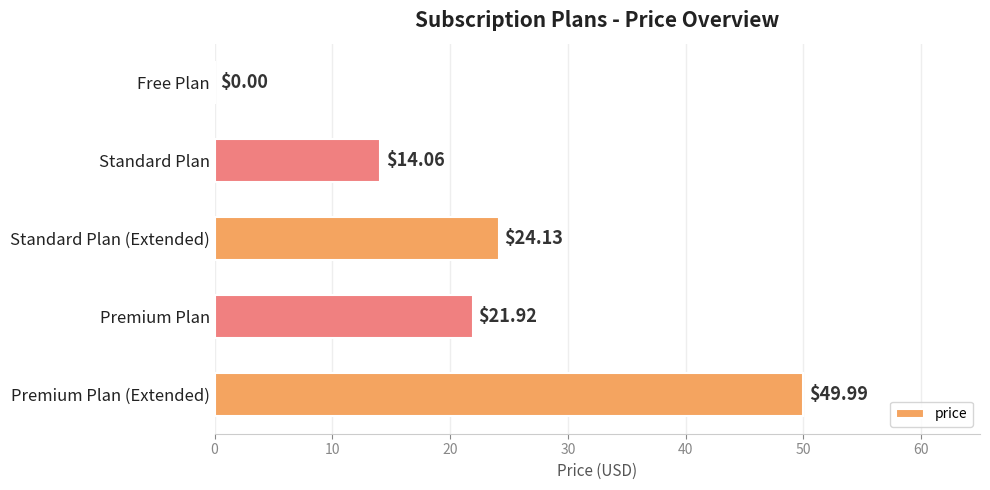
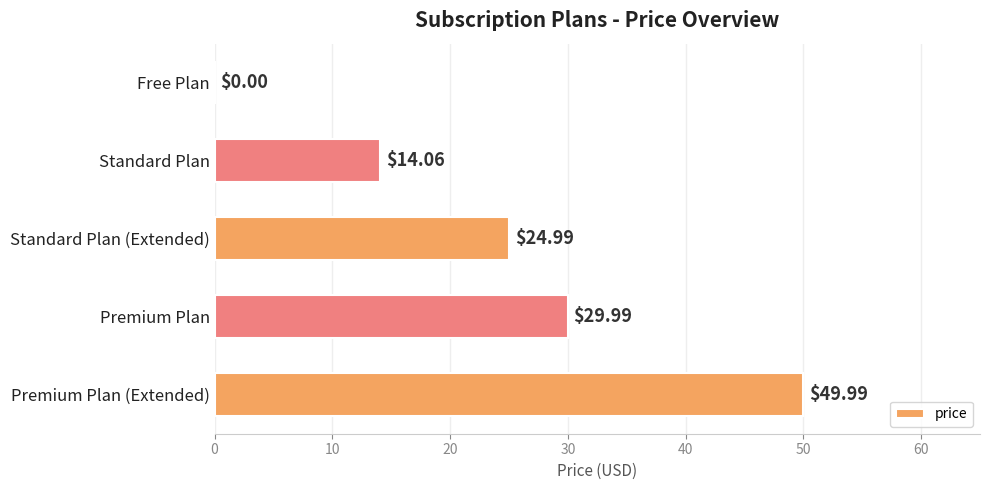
Standard Plan (Extended): $24.13 -> $24.99
Premium Plan: $21.92 -> $29.99
